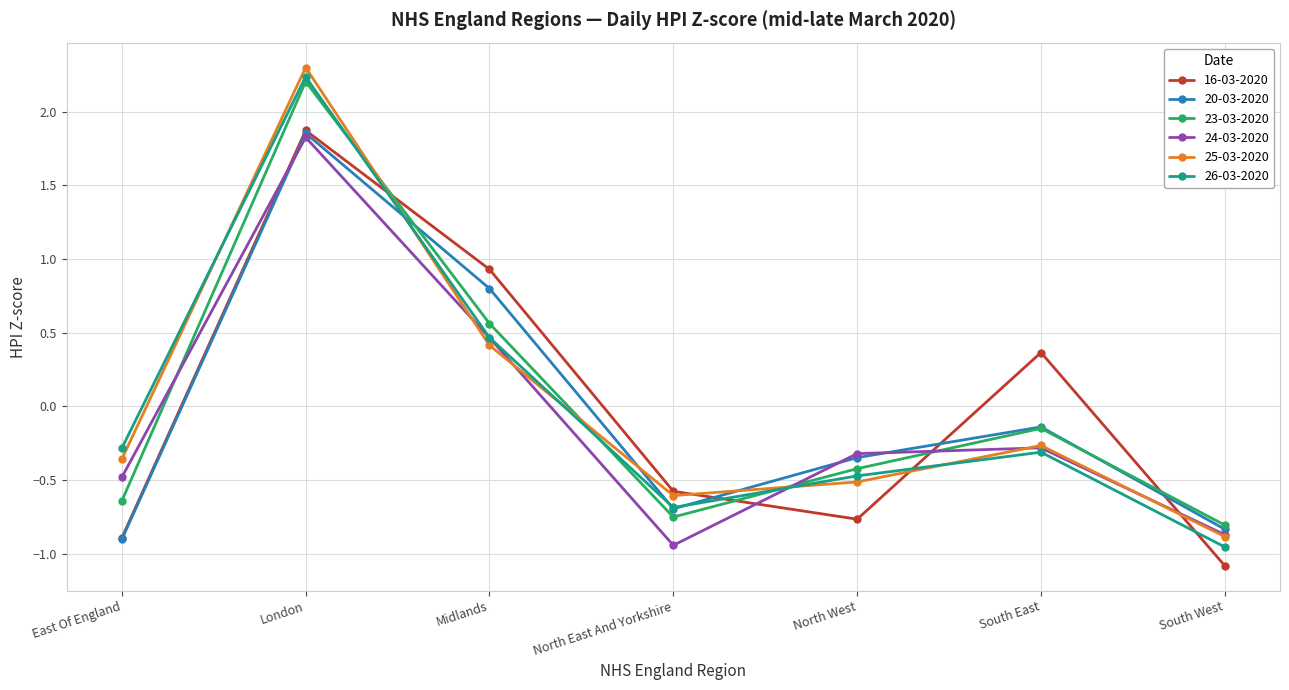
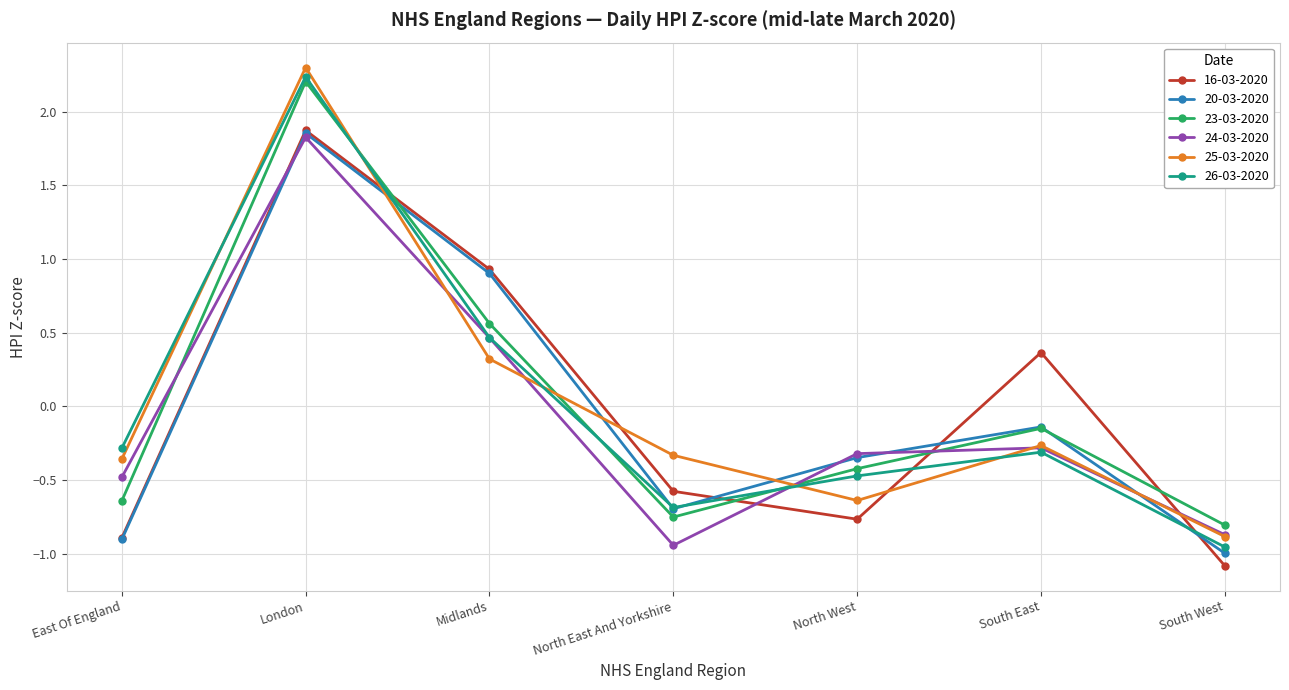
20-03-2020, Midlands: 0.80 -> 0.90
25-03-2020, Midlands: 0.42 -> 0.32
25-03-2020, North East And Yorkshire: -0.60 -> -0.33
25-03-2020, North West: -0.51 -> -0.64
20-03-2020, South West: -0.83 -> -1.00
